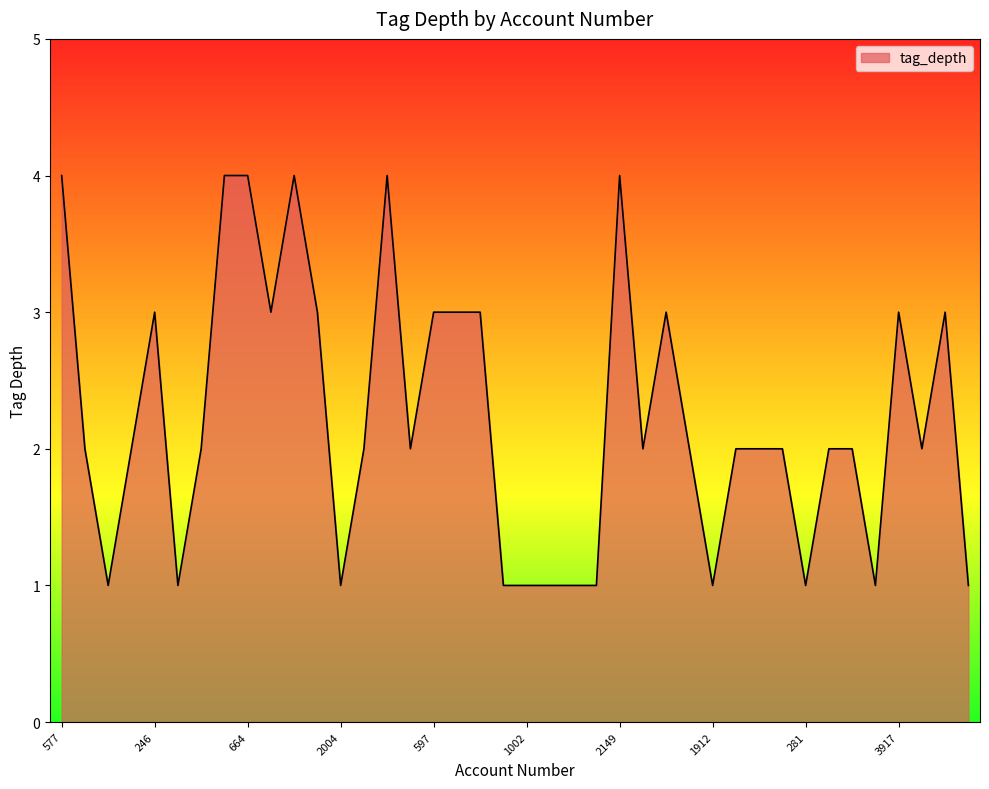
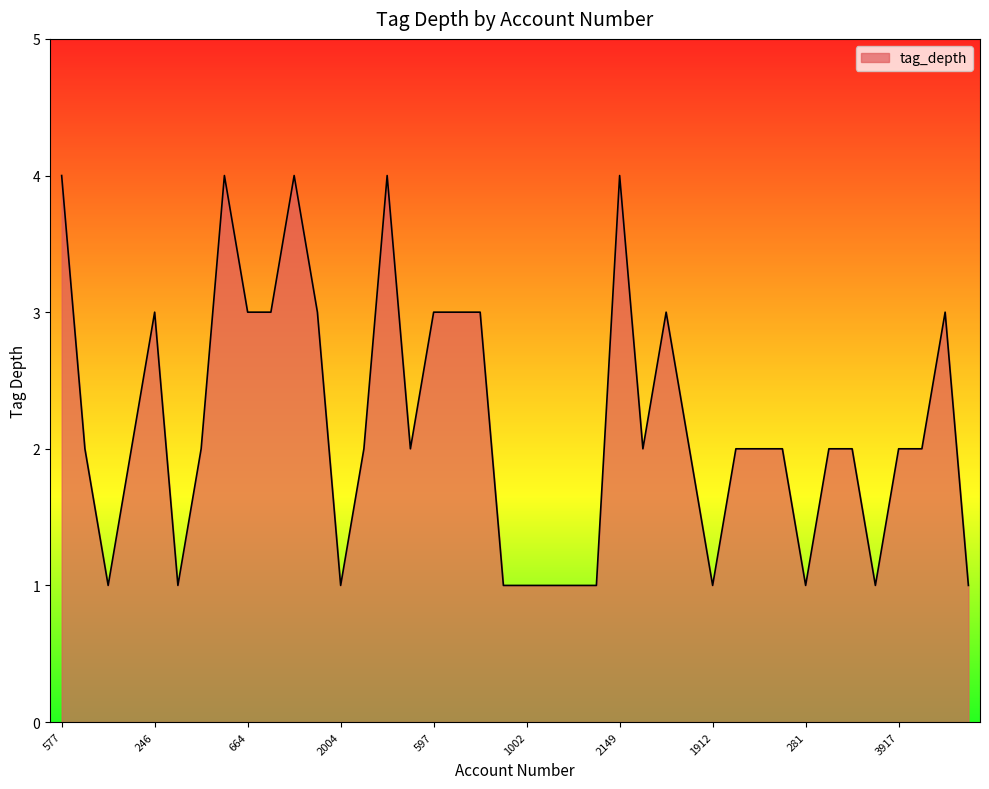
664: 4 -> 3
3917: 3 -> 2
